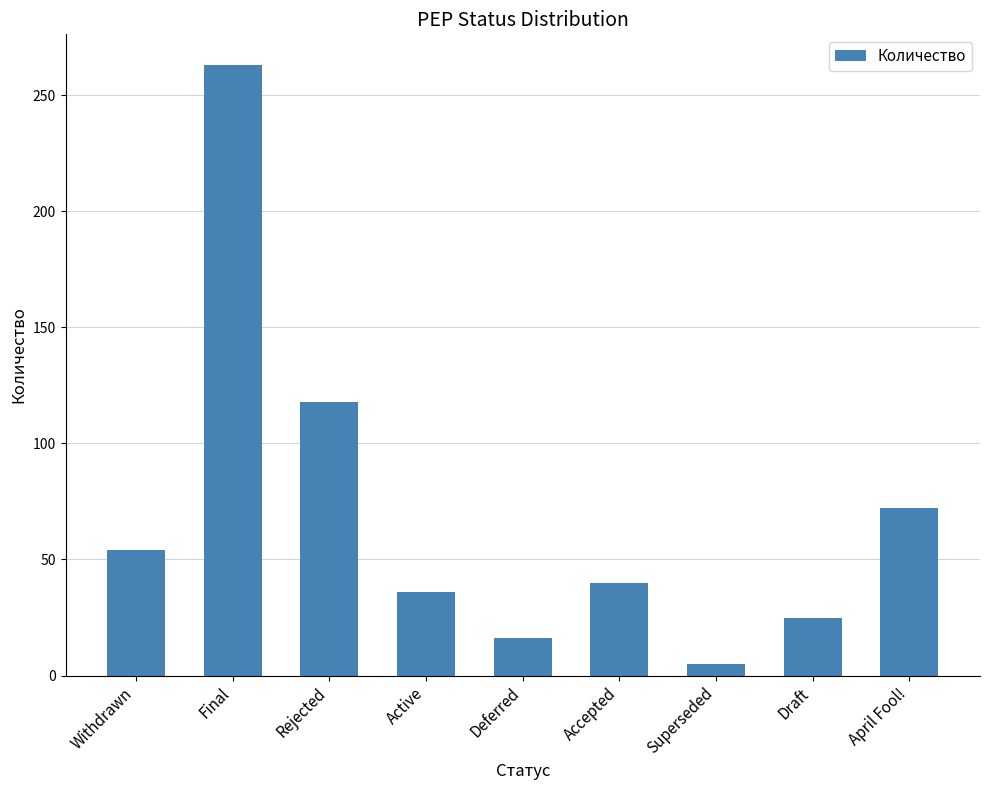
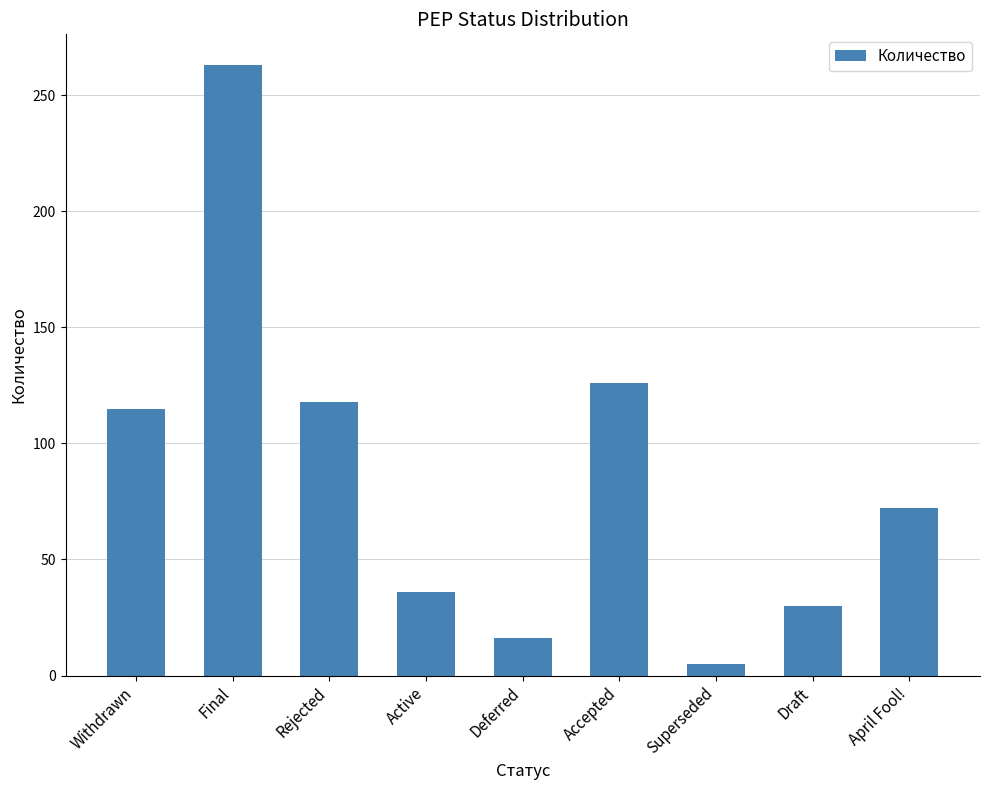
Withdrawn: 54 -> 115
Accepted: 40 -> 126
Draft: 25 -> 30
